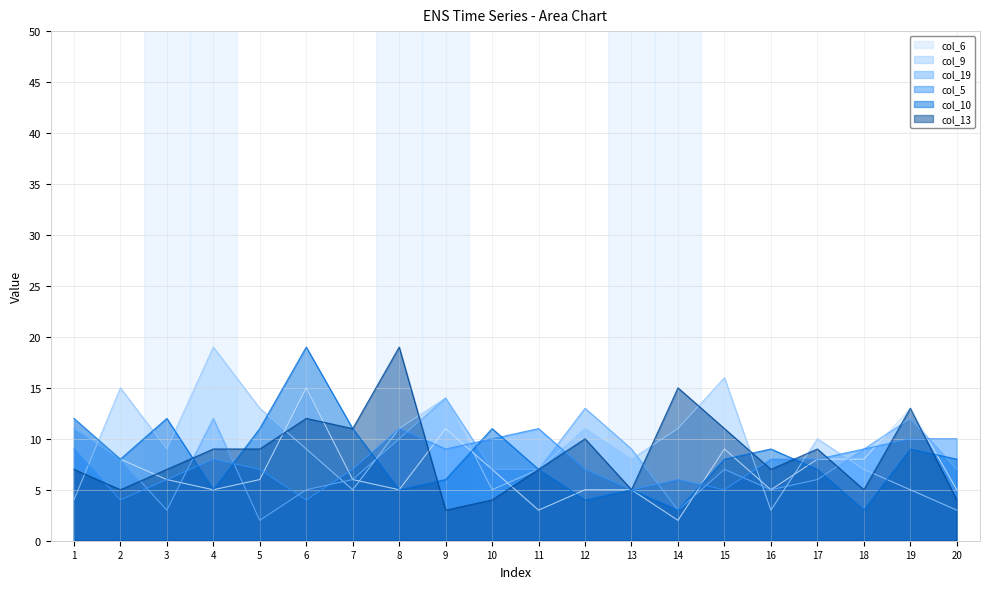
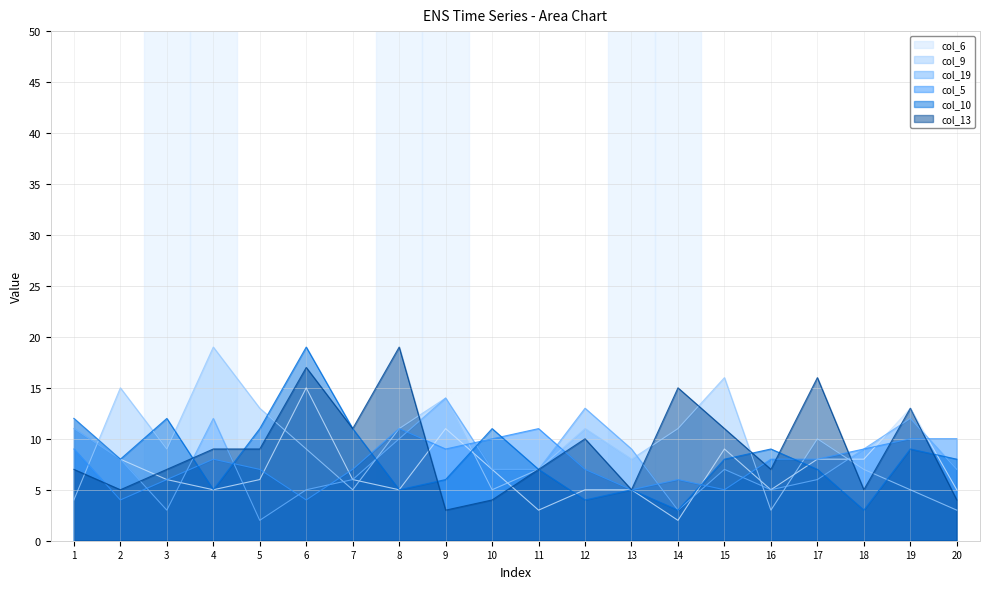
col_13, 6: 12 -> 17
col_13, 17: 9 -> 16
